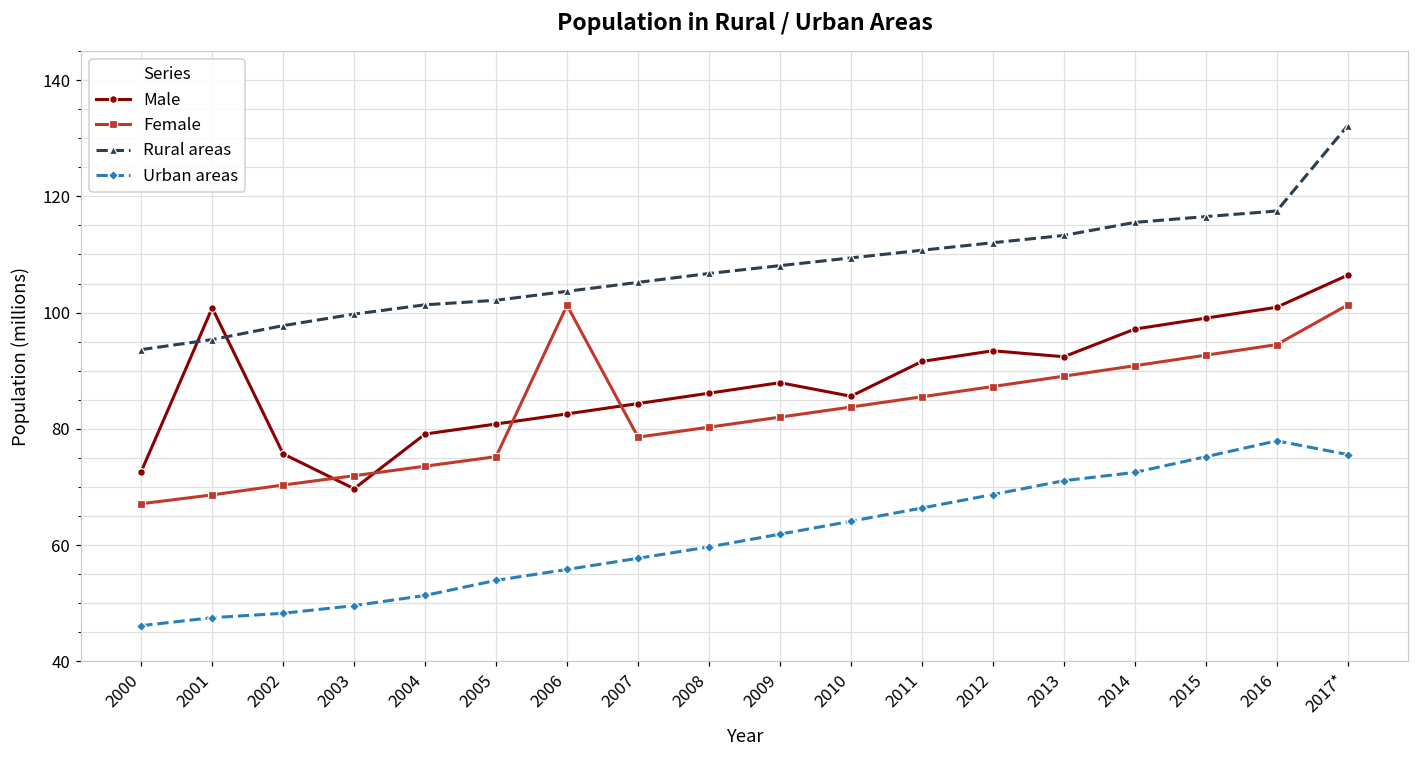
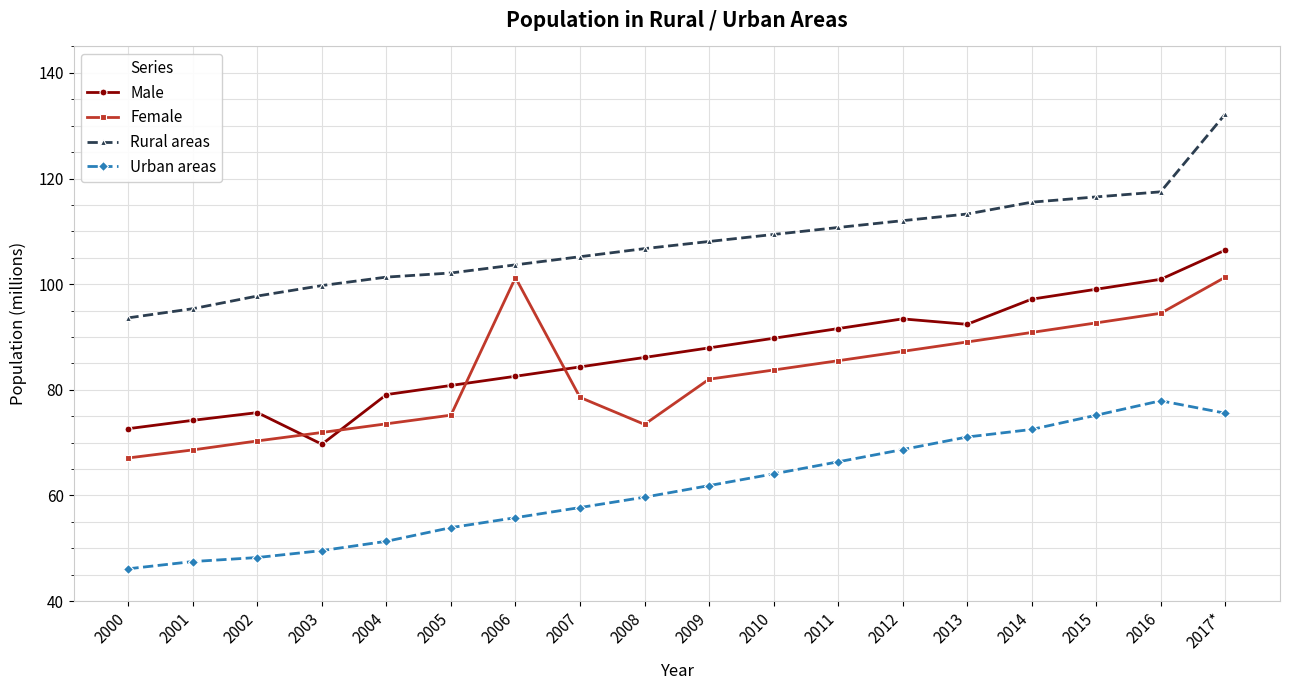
Male, 2001: 101 -> 74
Female, 2008: 80 -> 73
Male, 2010: 86 -> 90
